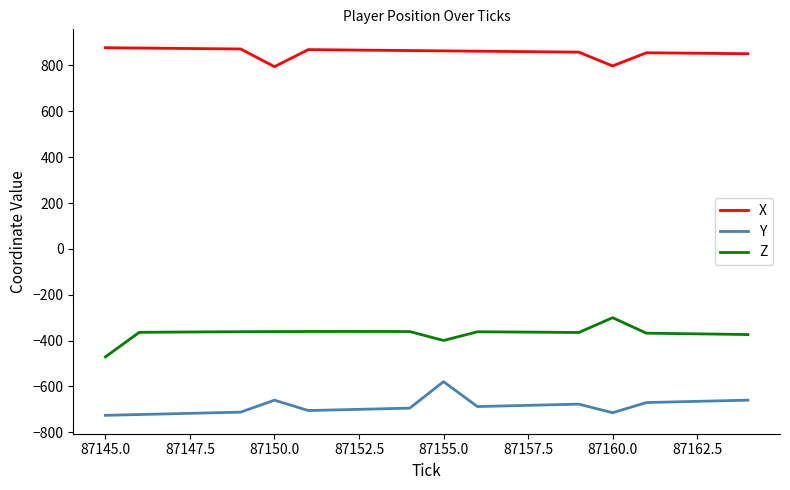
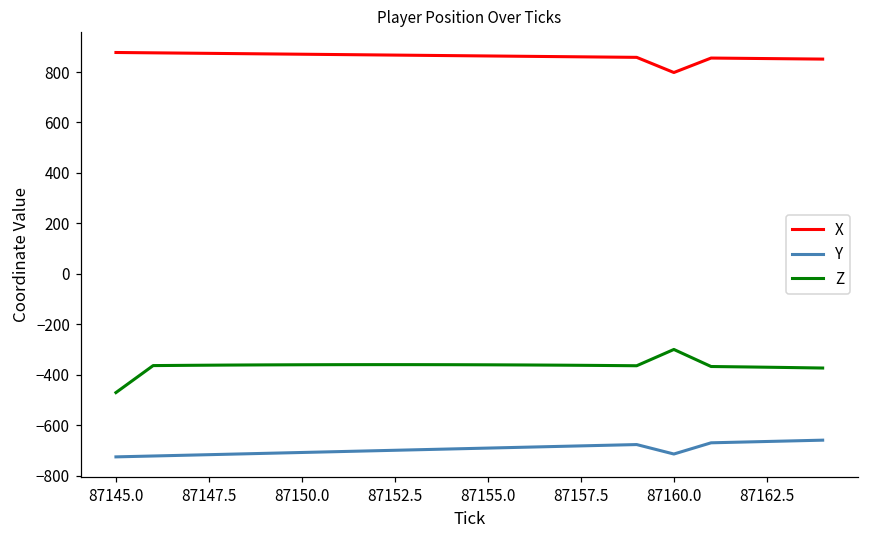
X, 87150.0: 790 -> 870
Y, 87150.0: -660 -> -710
Y, 87155.0: -580 -> -690
Z, 87155.0: -400 -> -360
